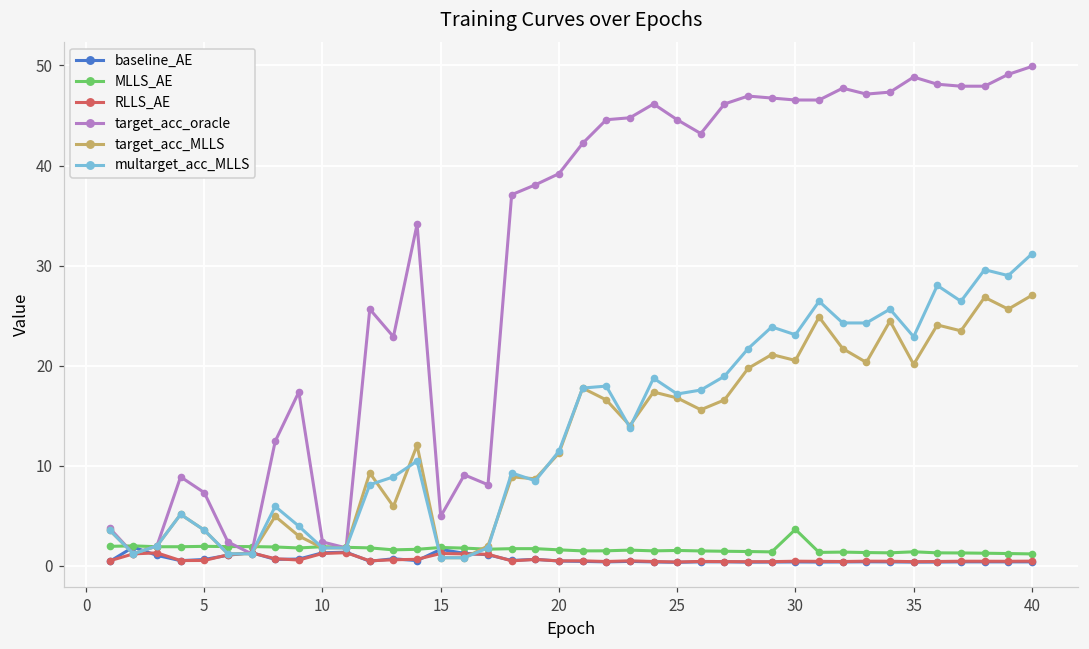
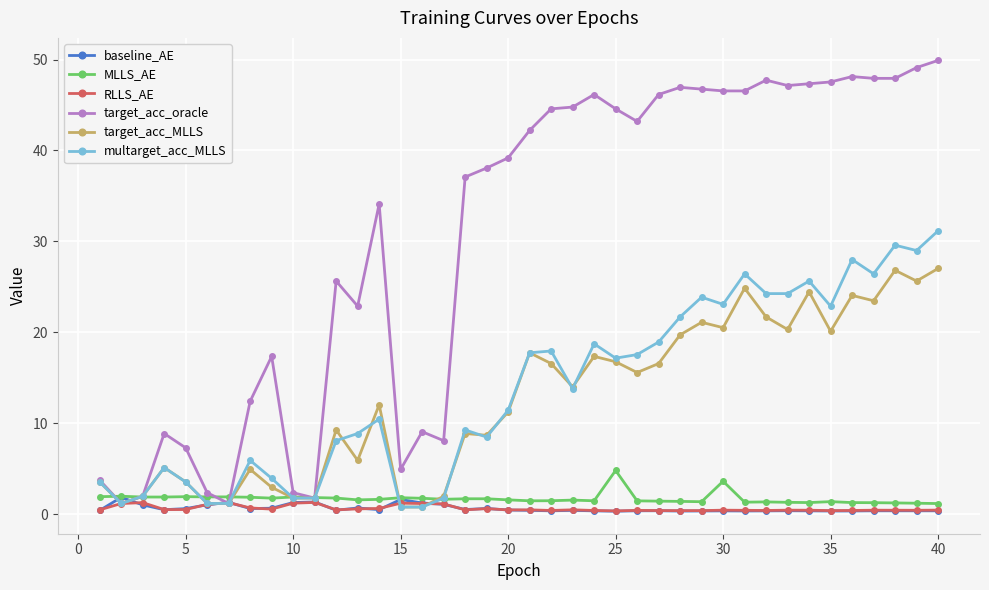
MLLS_AE, 25: 2 -> 5
target_acc_oracle, 35: 49 -> 48
